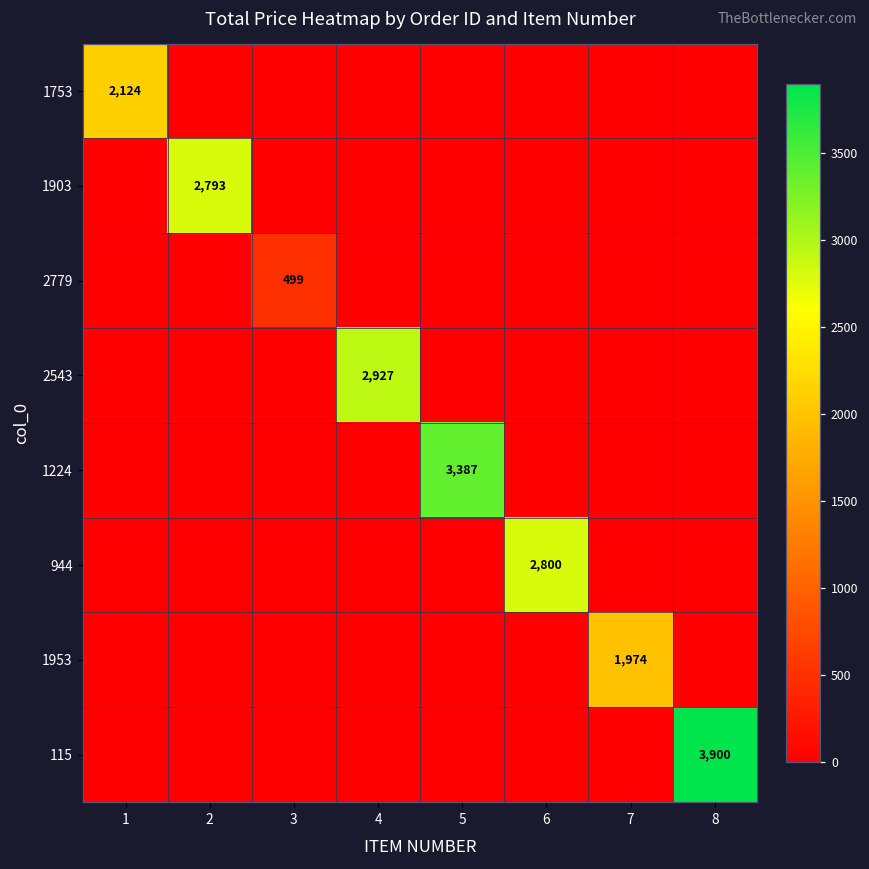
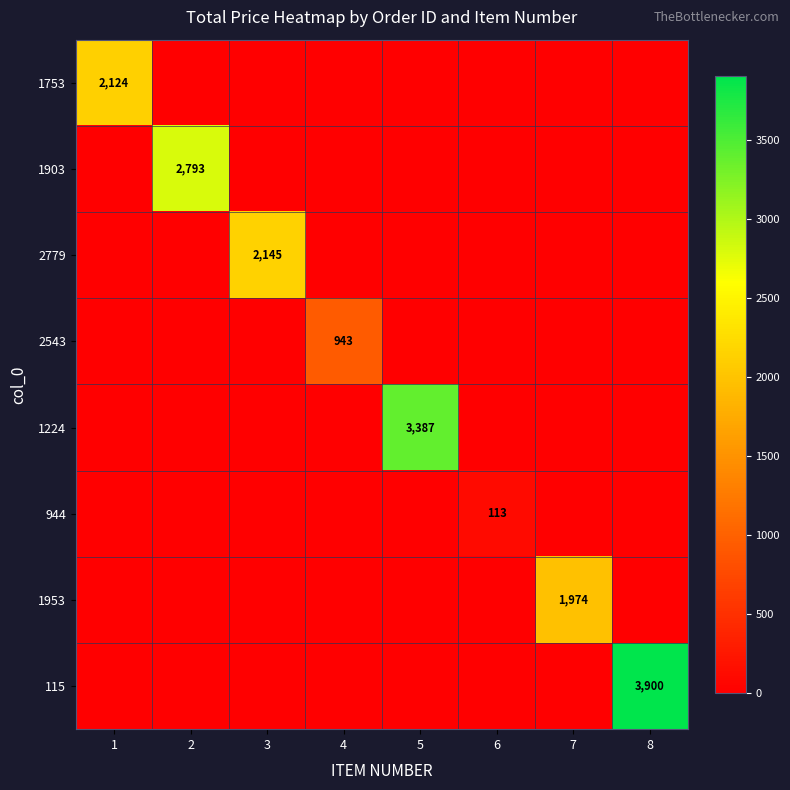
2779, 3: 499 -> 2,145
2543, 4: 2,927 -> 943
944, 6: 2,800 -> 113
